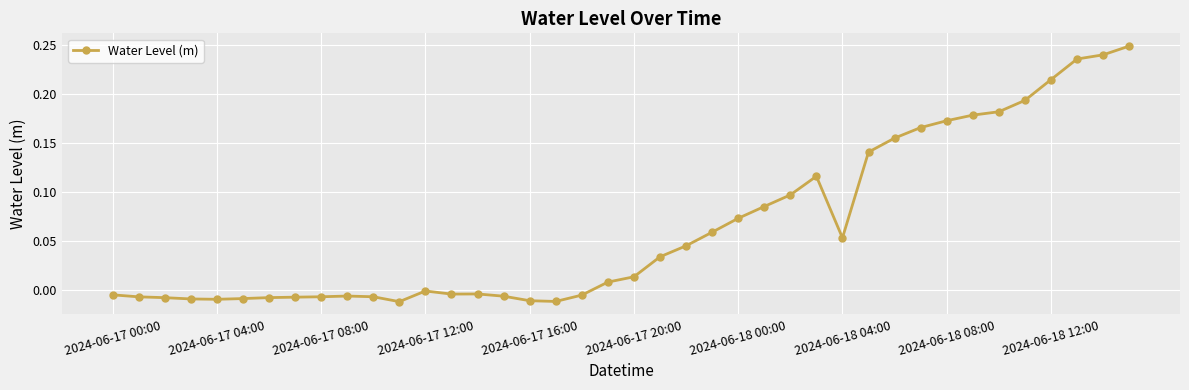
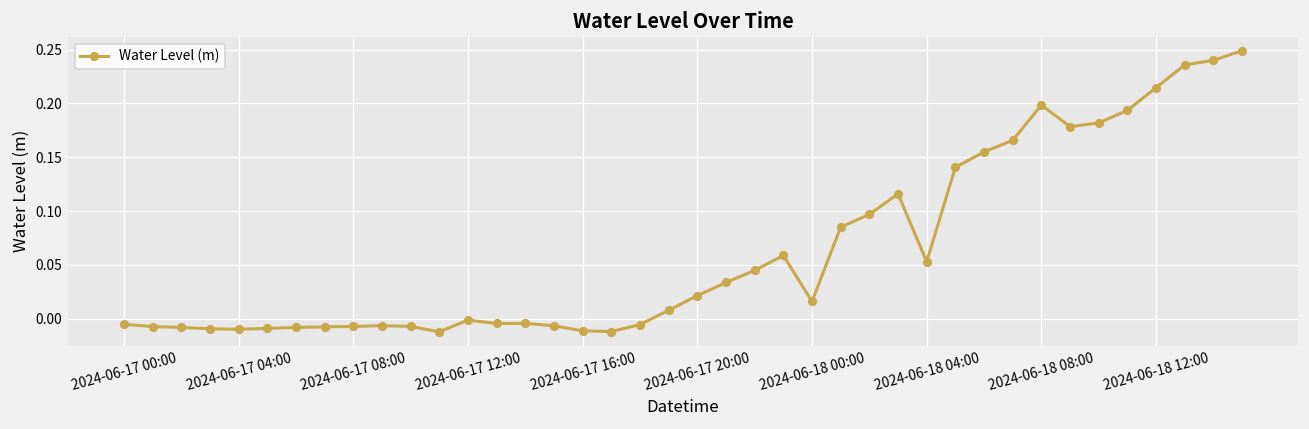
2024-06-17 20:00: 0.01 -> 0.02
2024-06-18 00:00: 0.07 -> 0.02
2024-06-18 08:00: 0.17 -> 0.20
